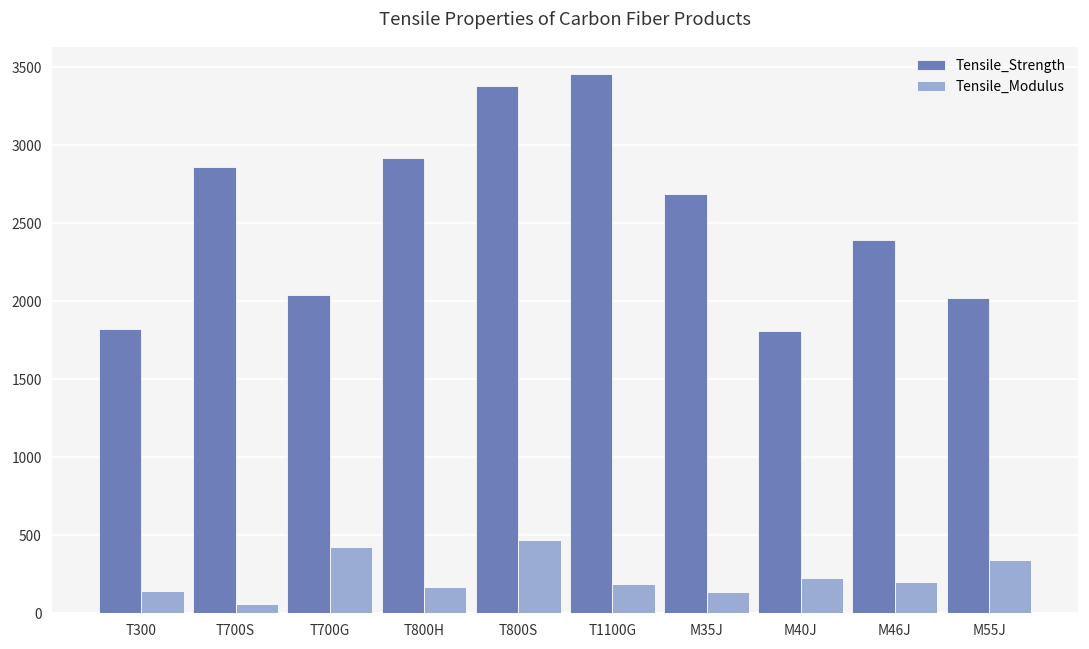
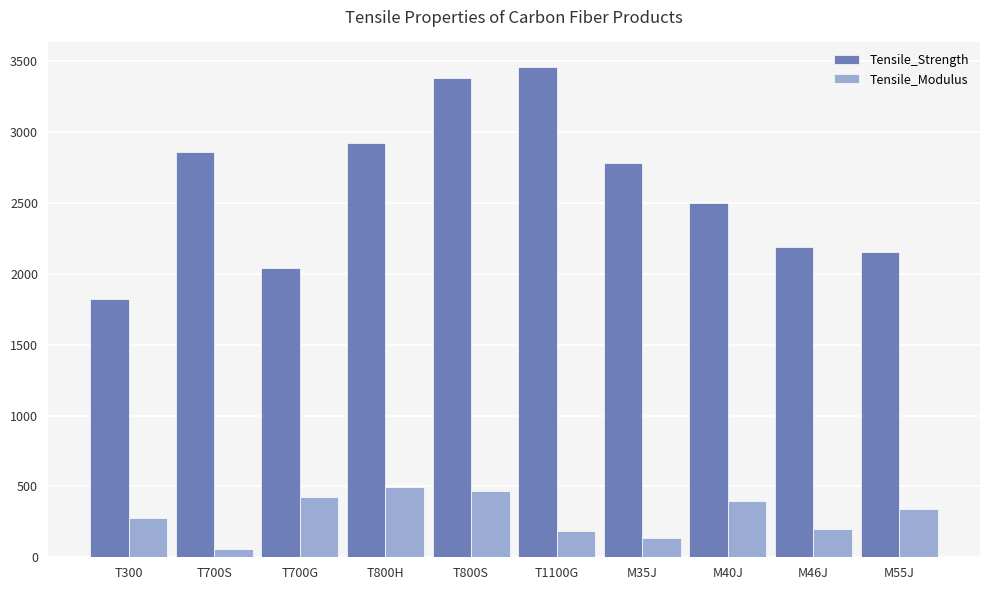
Tensile_Modulus, T300: 140 -> 280
Tensile_Modulus, T800H: 170 -> 490
Tensile_Strength, M35J: 2690 -> 2780
Tensile_Strength, M40J: 1810 -> 2500
Tensile_Modulus, M40J: 230 -> 400
Tensile_Strength, M46J: 2390 -> 2190
Tensile_Strength, M55J: 2020 -> 2160
